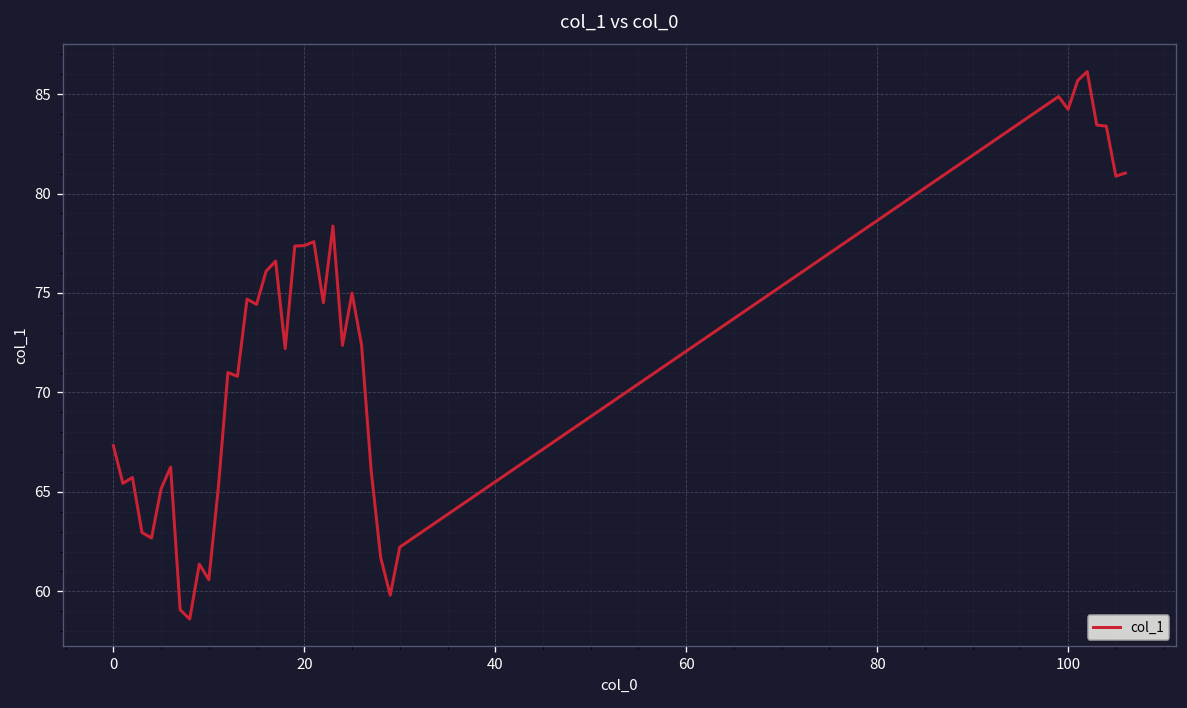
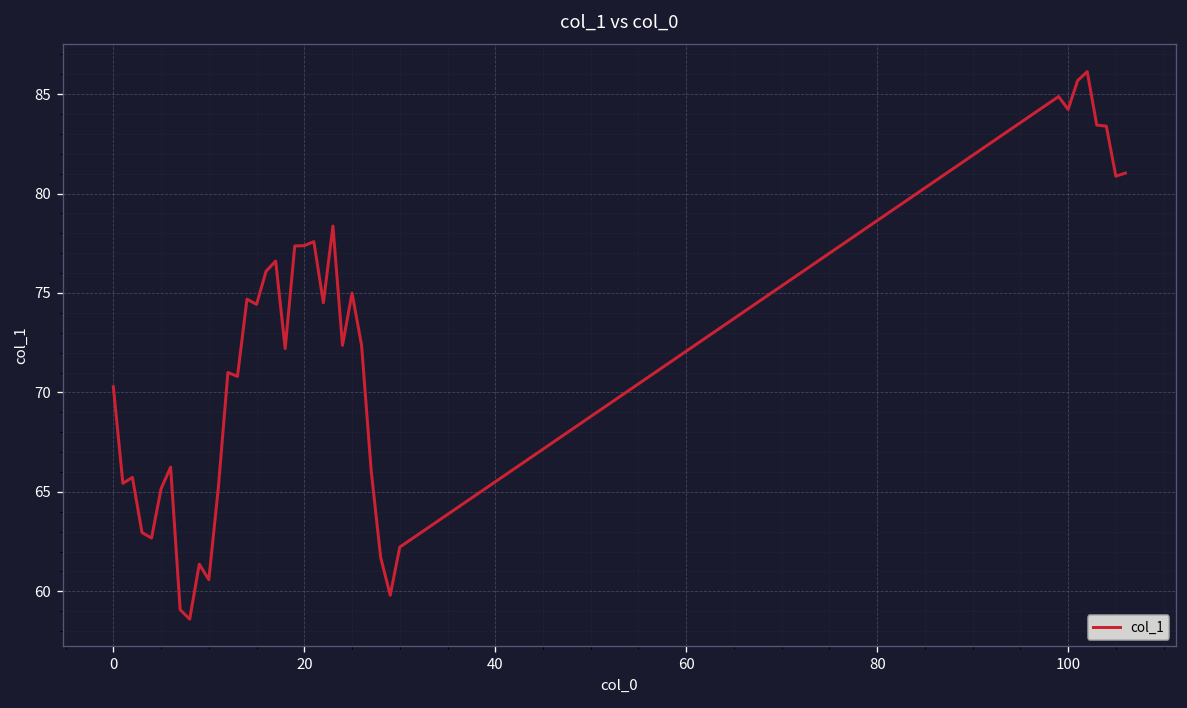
0: 67.3 -> 70.3
